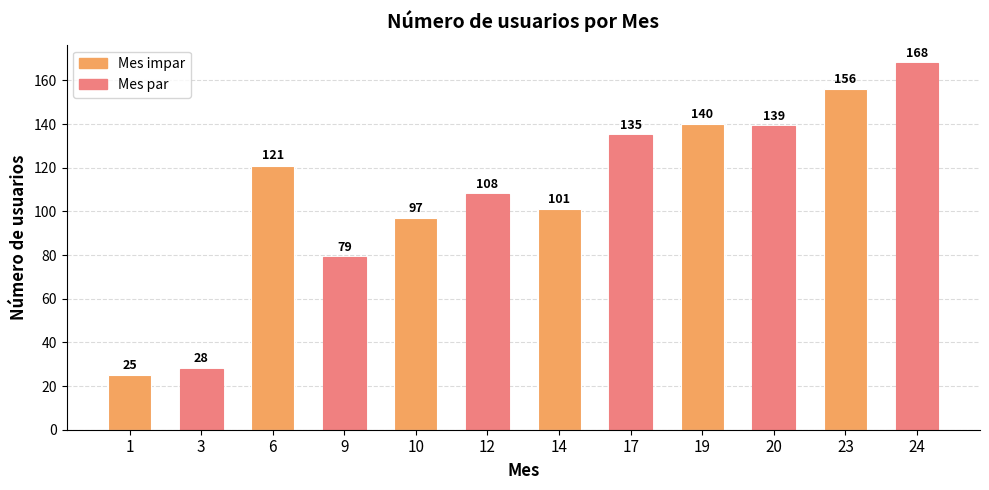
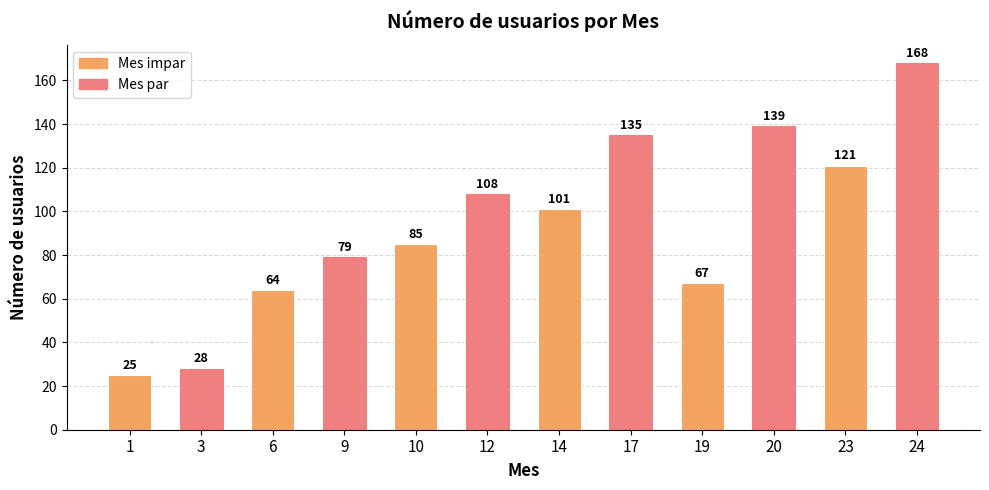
6: 121 -> 64
10: 97 -> 85
19: 140 -> 67
23: 156 -> 121
